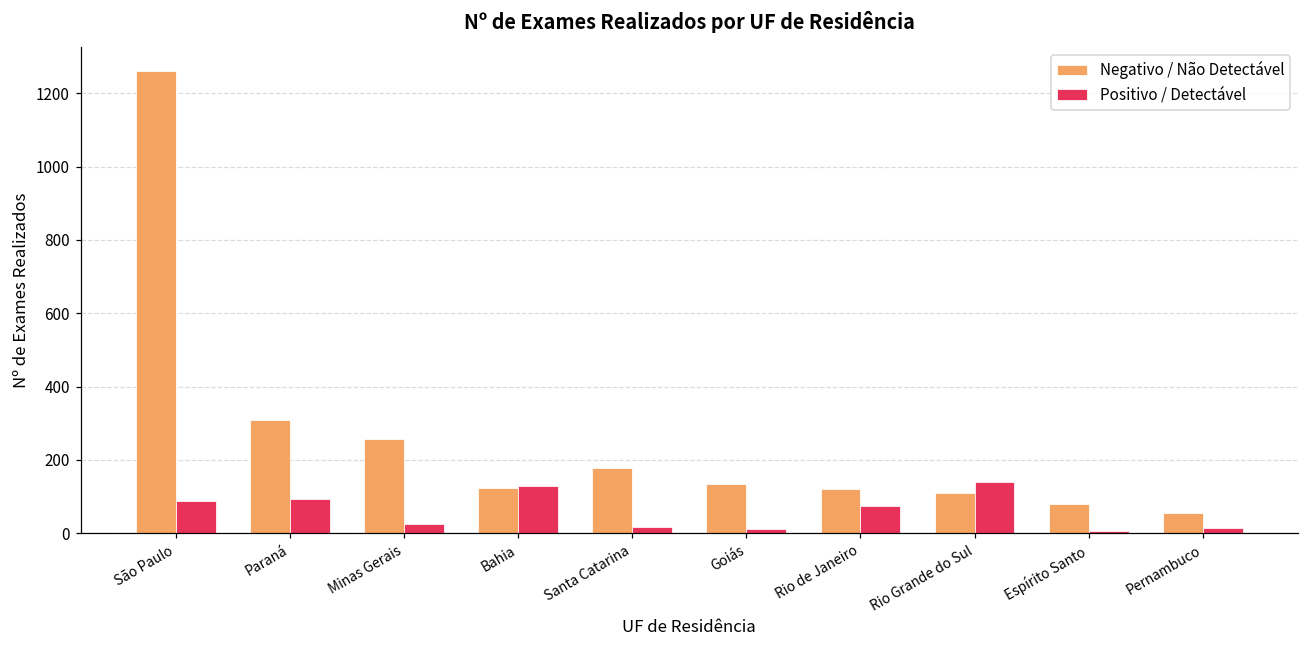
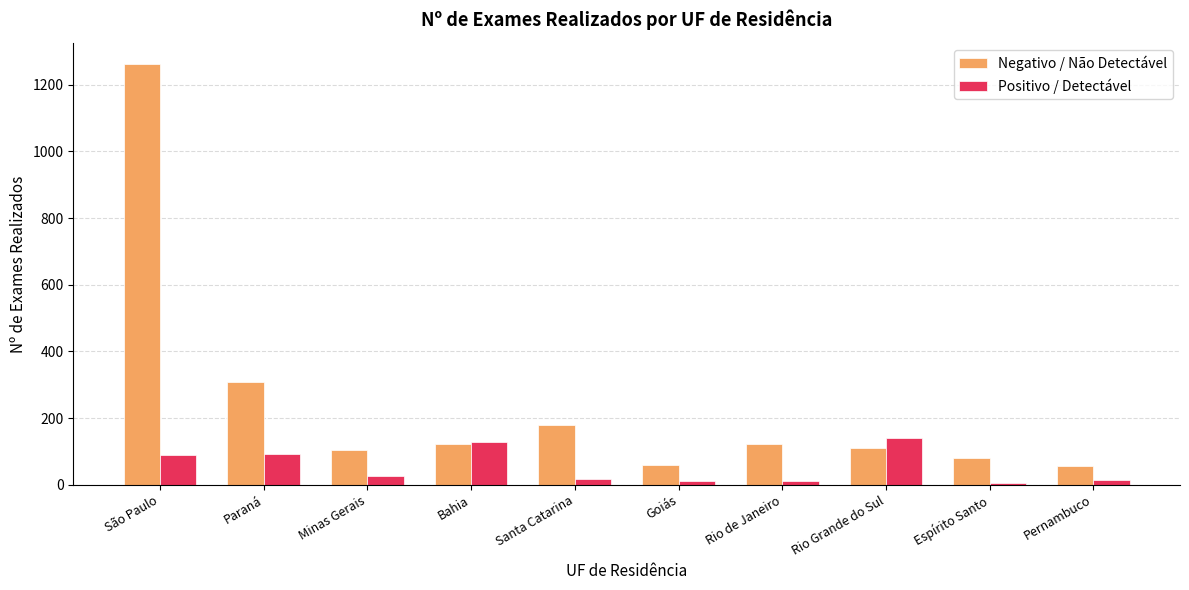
Negativo / Não Detectável, Minas Gerais: 260 -> 100
Negativo / Não Detectável, Goiás: 140 -> 60
Positivo / Detectável, Rio de Janeiro: 70 -> 10
